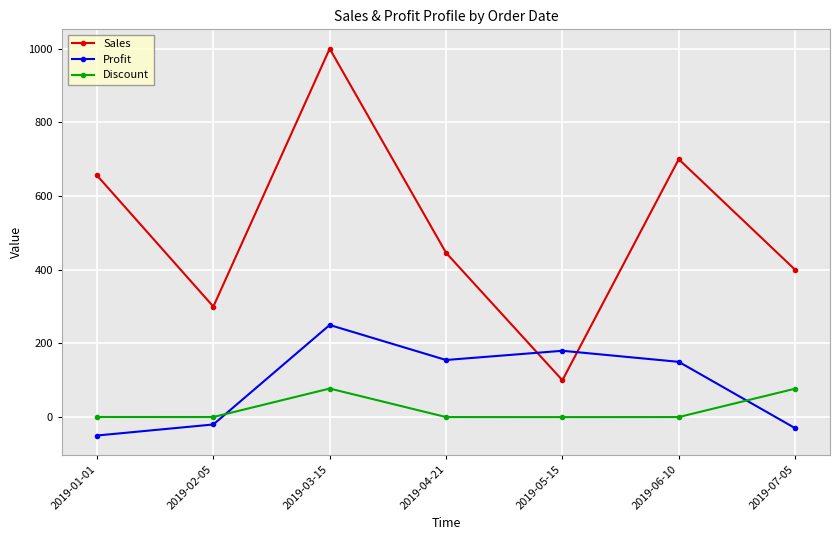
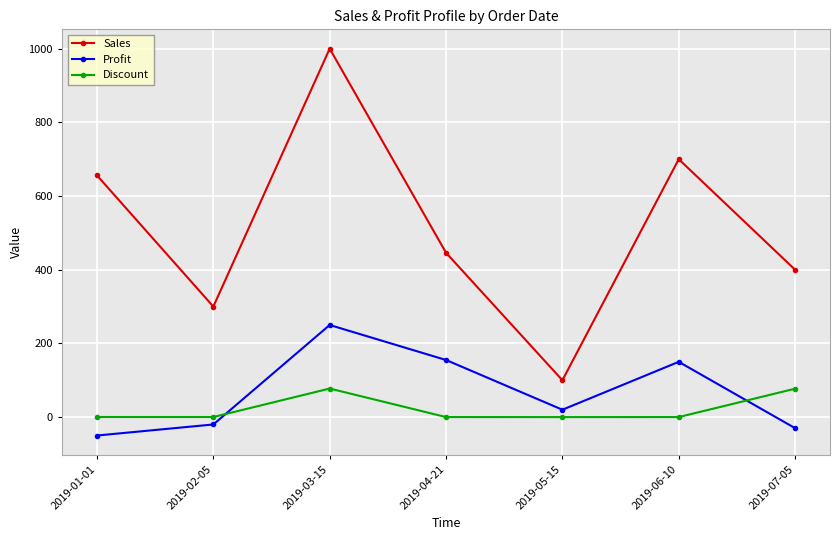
Profit, 2019-05-15: 180 -> 20
